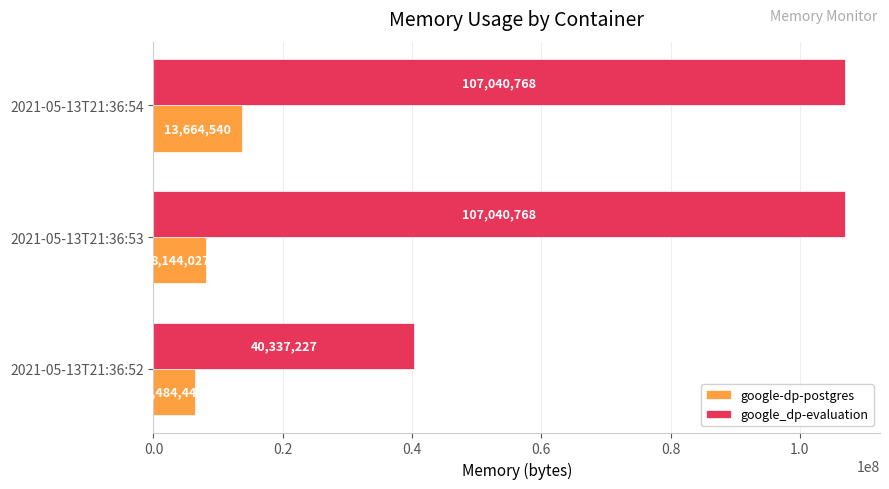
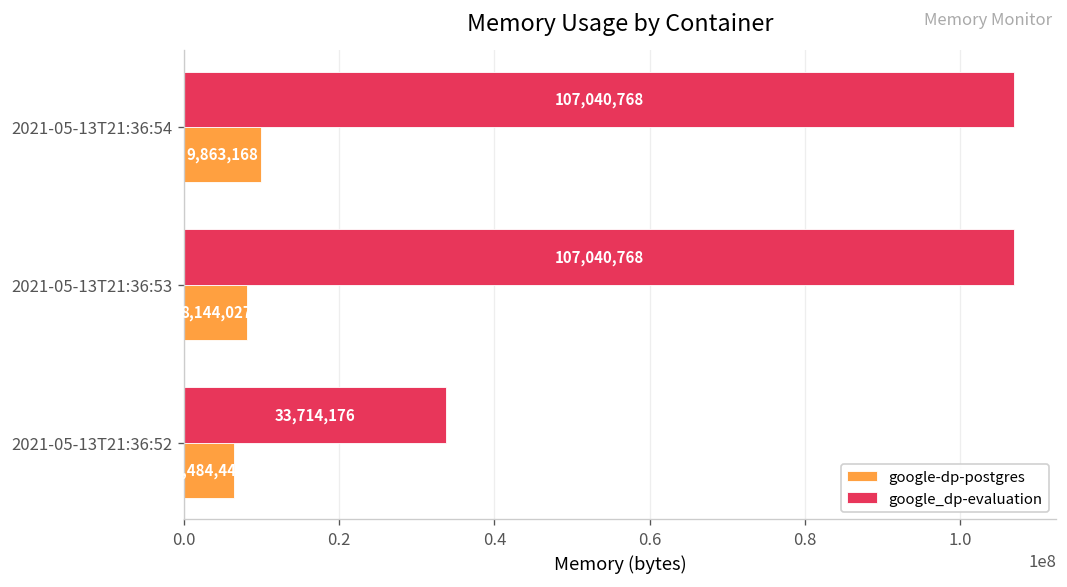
google-dp-postgres, 2021-05-13T21:36:54: 13,664,540 -> 9,863,168
google_dp-evaluation, 2021-05-13T21:36:52: 40,337,227 -> 33,714,176
